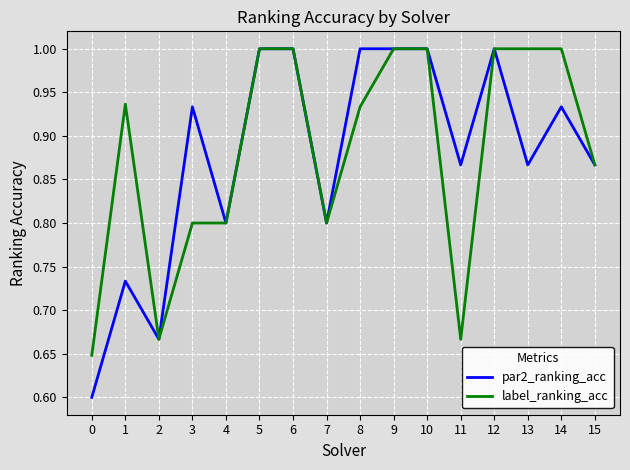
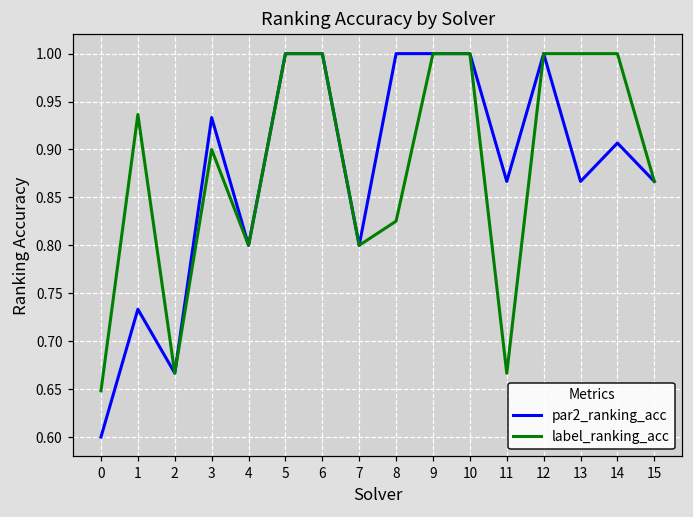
label_ranking_acc, 3: 0.8 -> 0.9
label_ranking_acc, 8: 0.93 -> 0.83
par2_ranking_acc, 14: 0.93 -> 0.91
